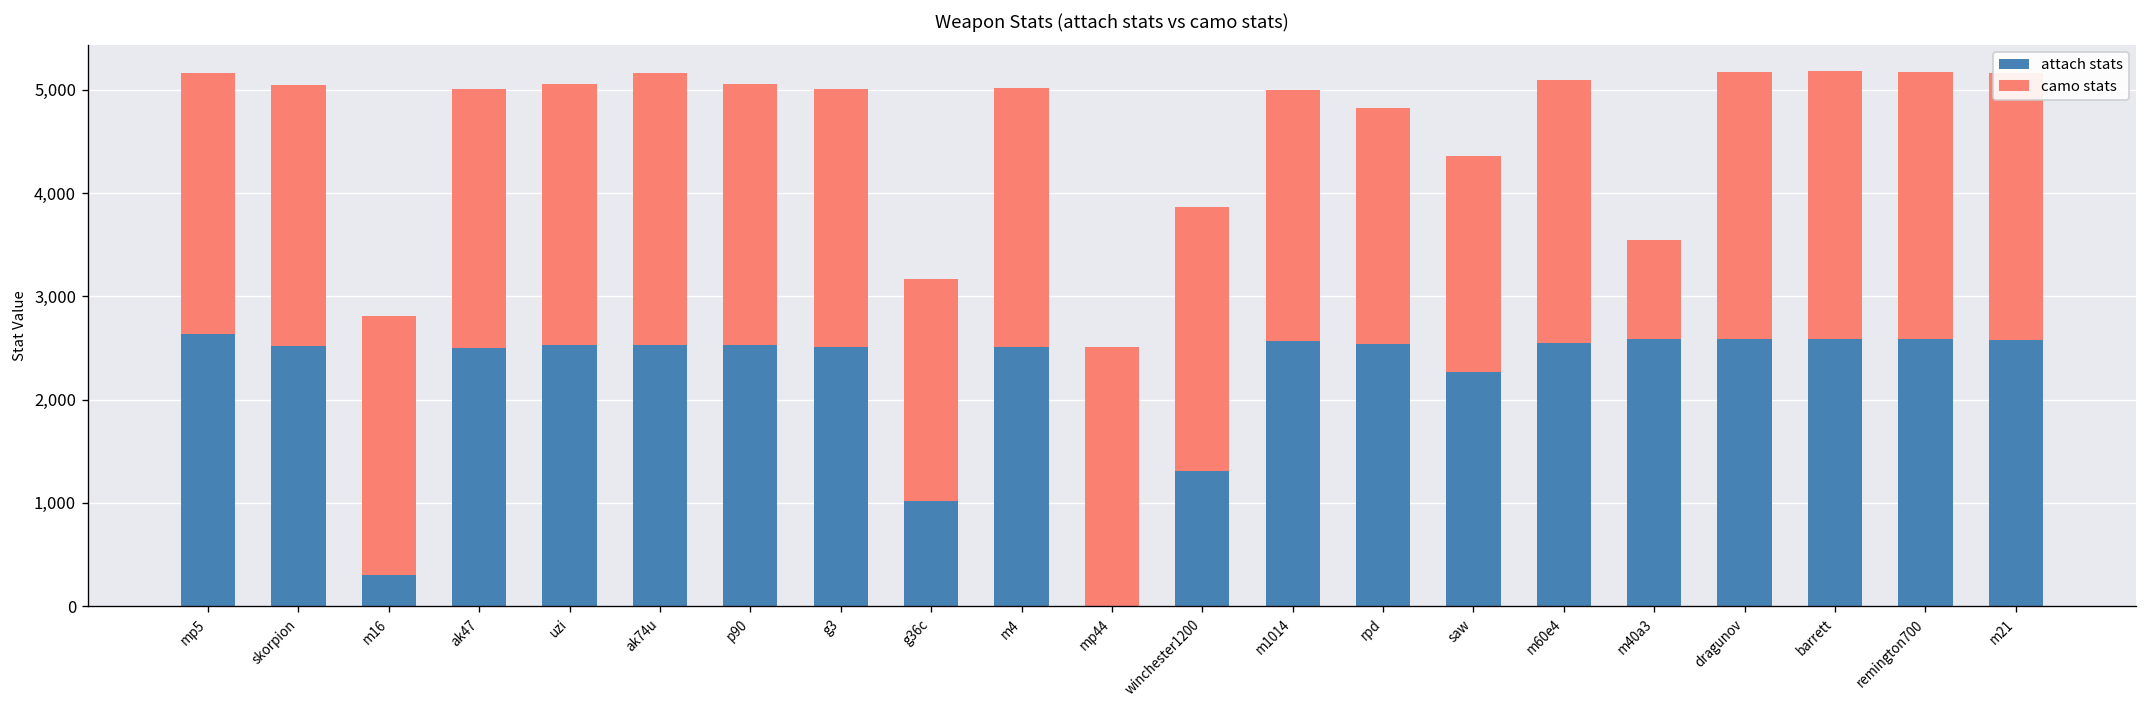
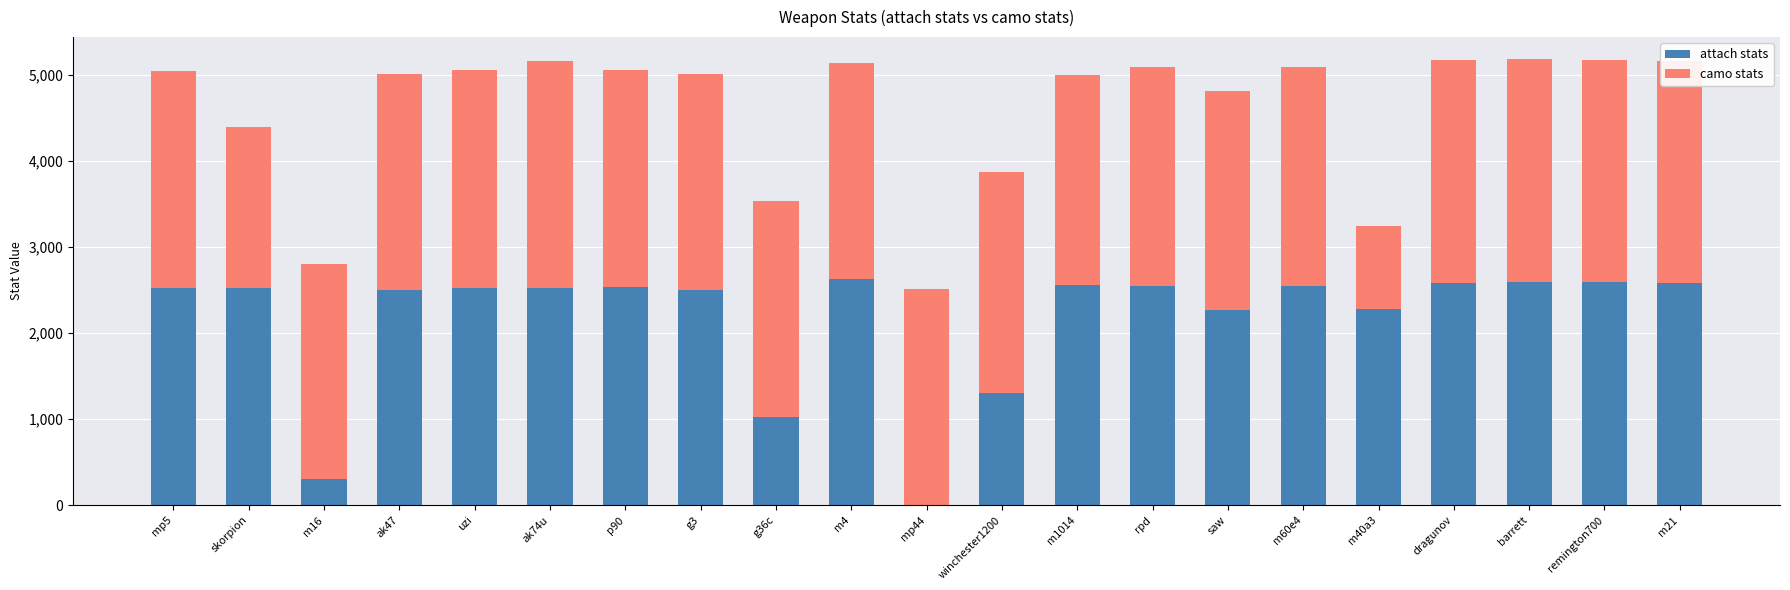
attach stats, mp5: 2,600 -> 2,500
camo stats, skorpion: 2,500 -> 1,900
camo stats, g36c: 2,200 -> 2,500
attach stats, m4: 2,500 -> 2,600
camo stats, rpd: 2,300 -> 2,500
camo stats, saw: 2,100 -> 2,500
attach stats, m40a3: 2,600 -> 2,300
